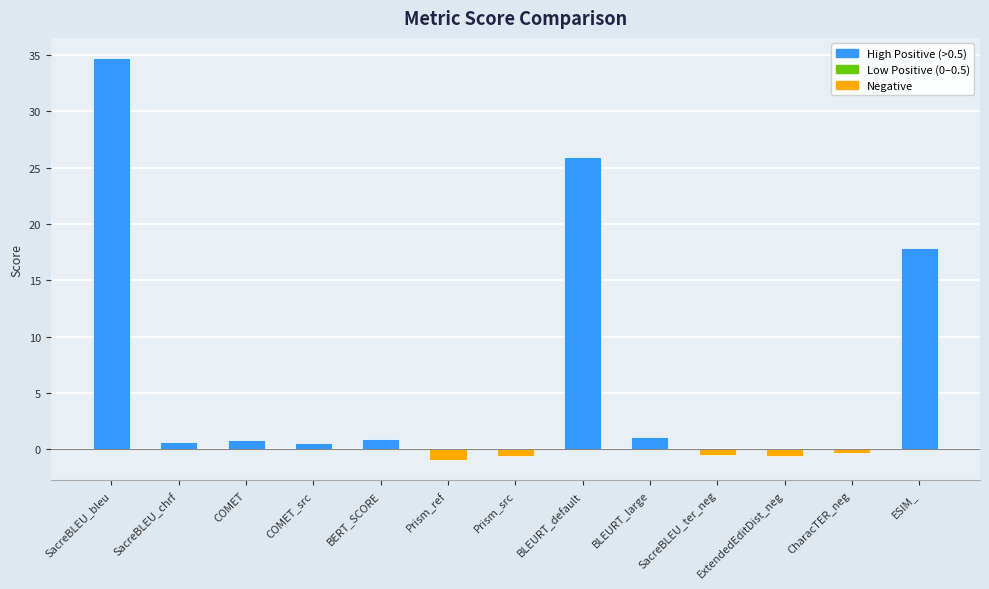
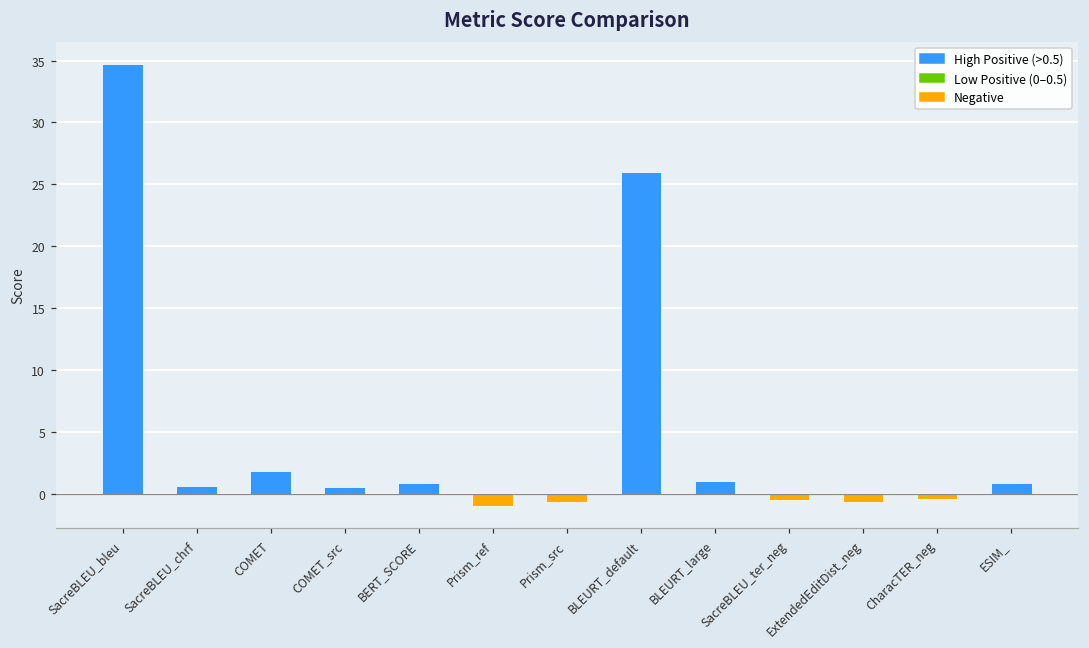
COMET: 0.8 -> 1.9
ESIM_: 17.9 -> 0.9
